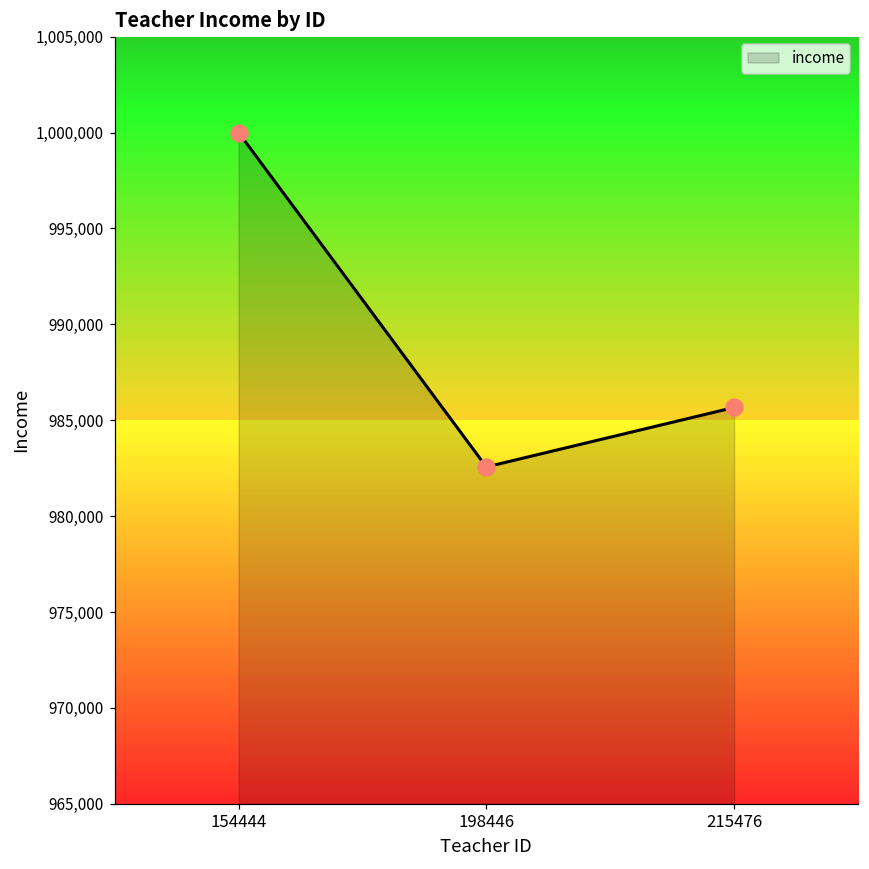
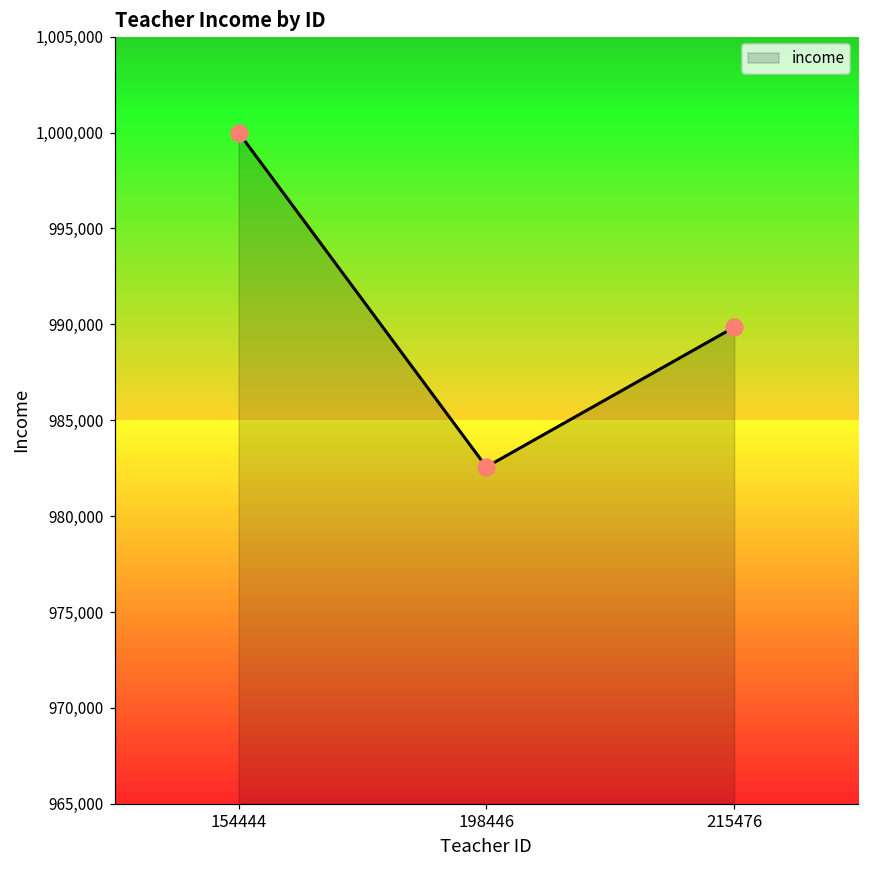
215476: 985,700 -> 989,800
